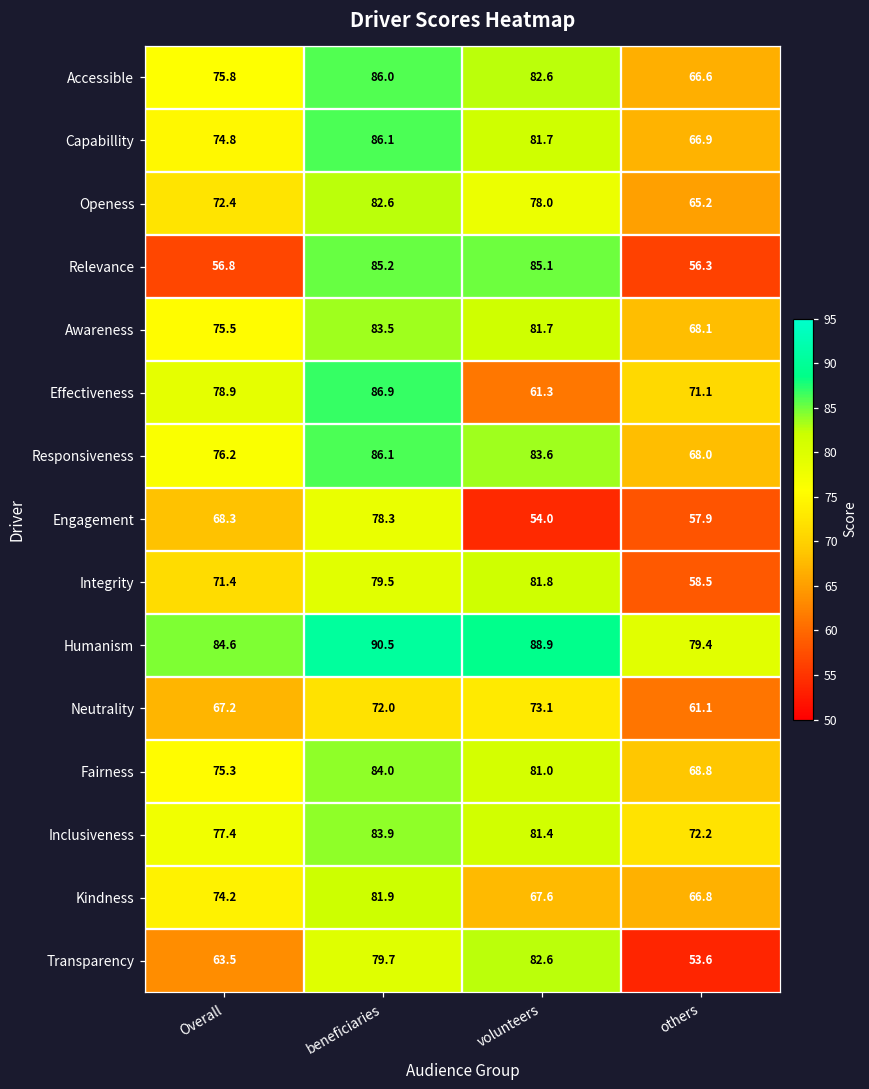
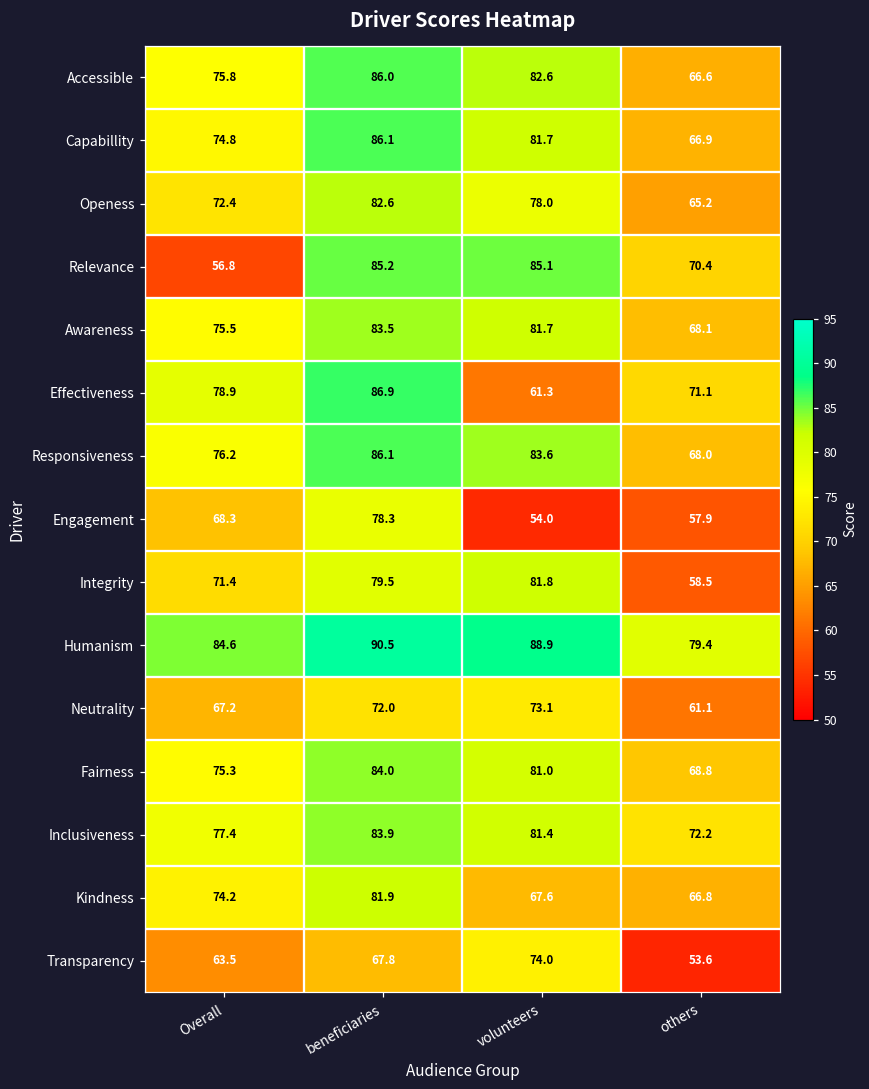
Relevance, others: 56.3 -> 70.4
Transparency, beneficiaries: 79.7 -> 67.8
Transparency, volunteers: 82.6 -> 74.0
